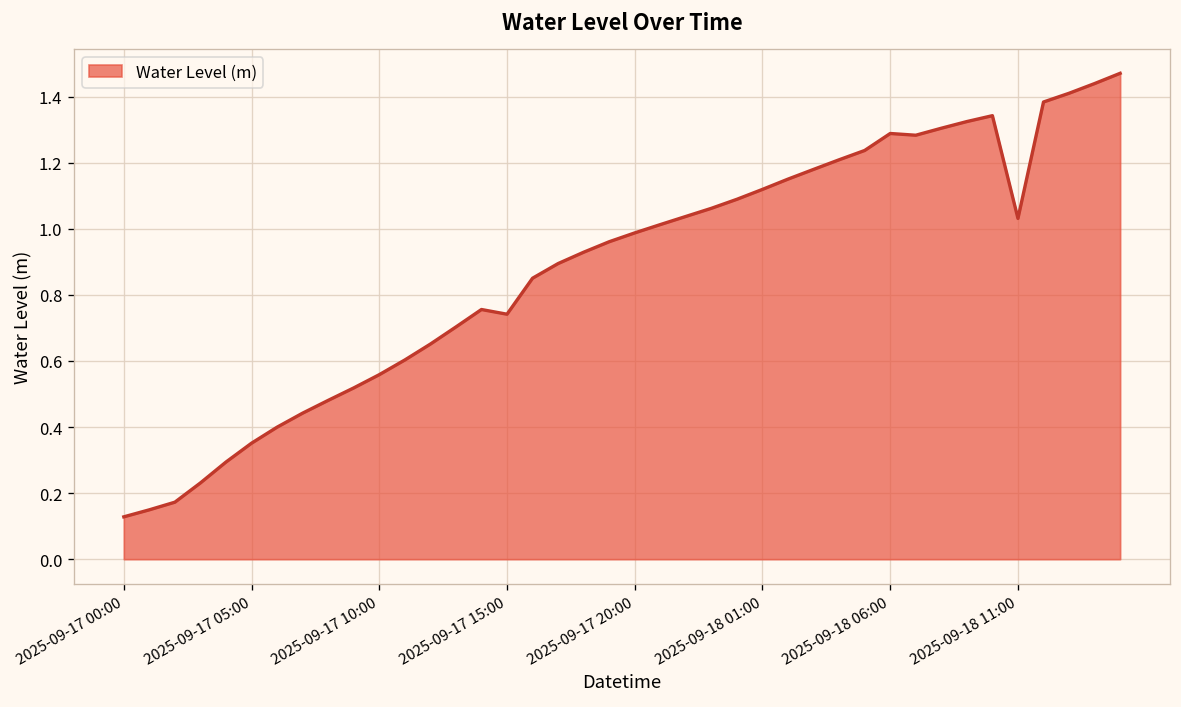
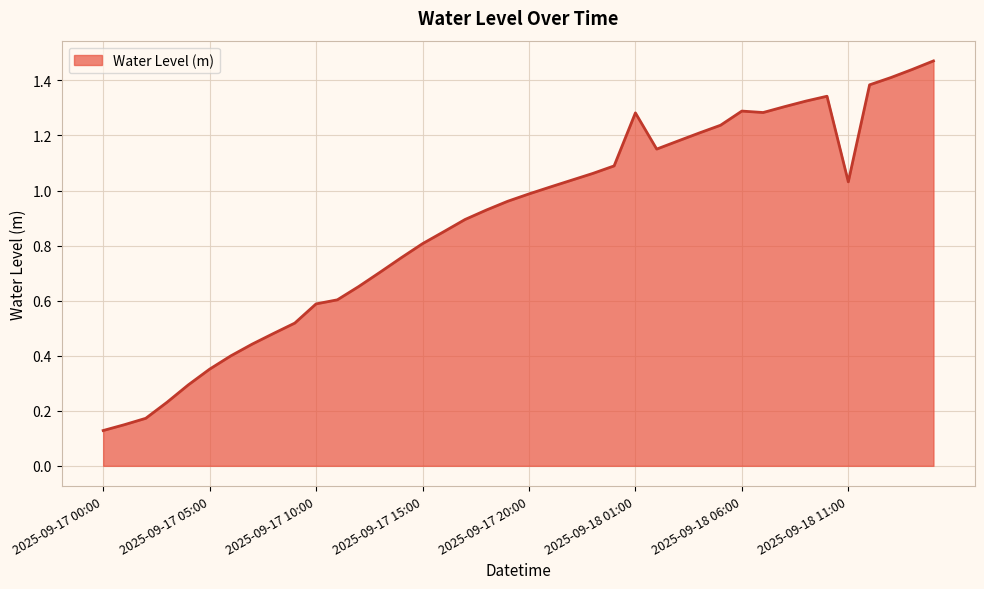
2025-09-17 10:00: 0.56 -> 0.59
2025-09-17 15:00: 0.74 -> 0.81
2025-09-18 01:00: 1.12 -> 1.28
